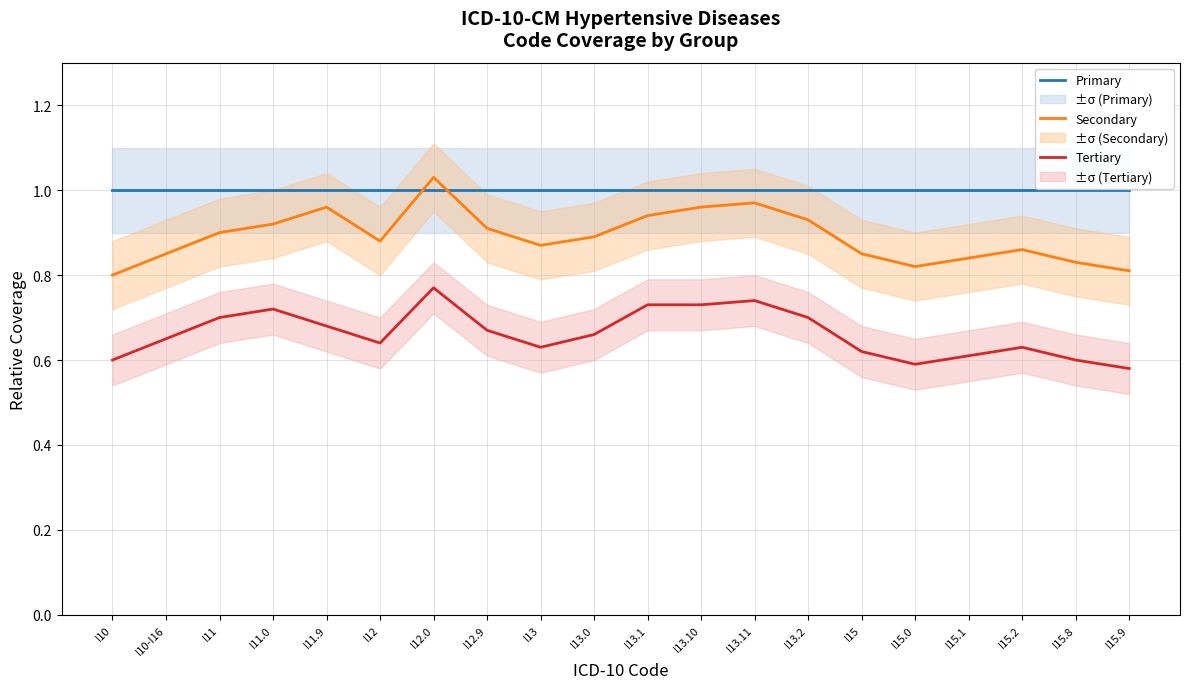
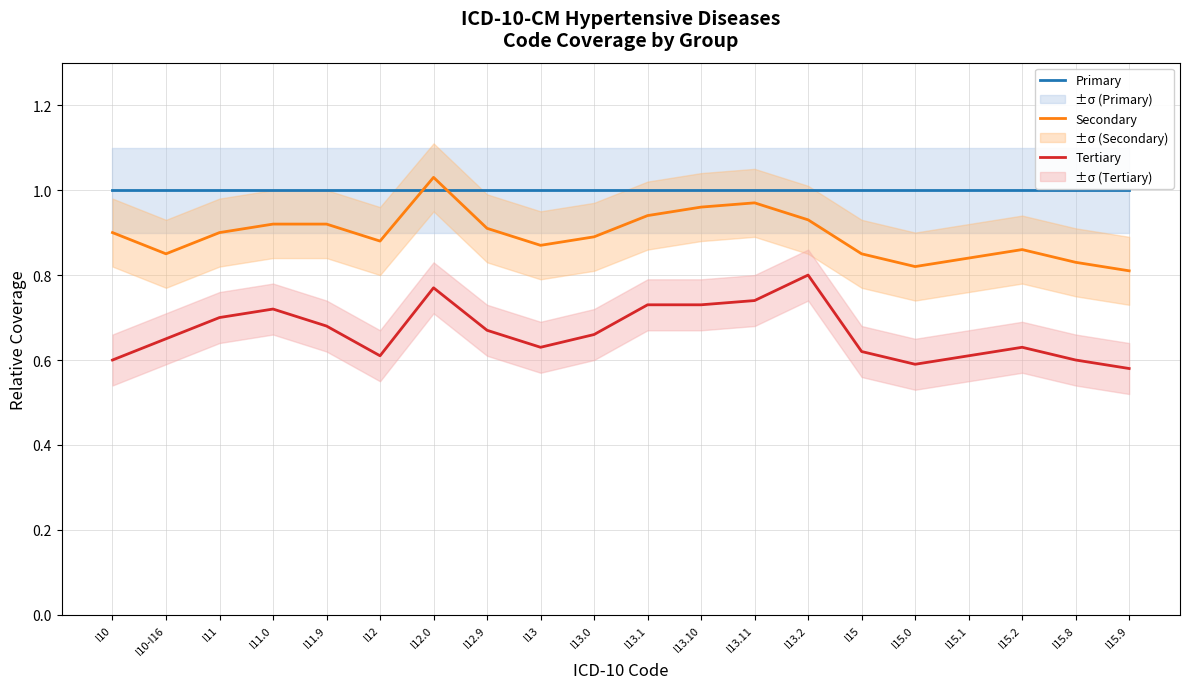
Secondary, I10: 0.8 -> 0.9
Secondary, I11.9: 0.96 -> 0.92
Tertiary, I12: 0.64 -> 0.61
Tertiary, I13.2: 0.7 -> 0.8
